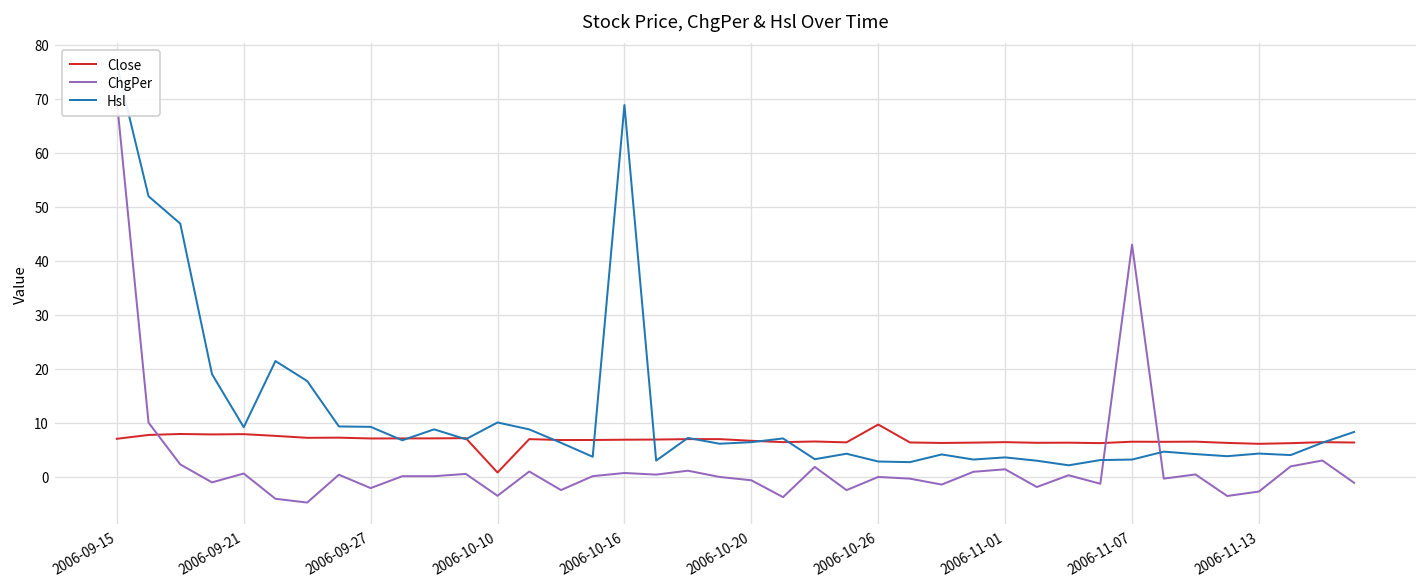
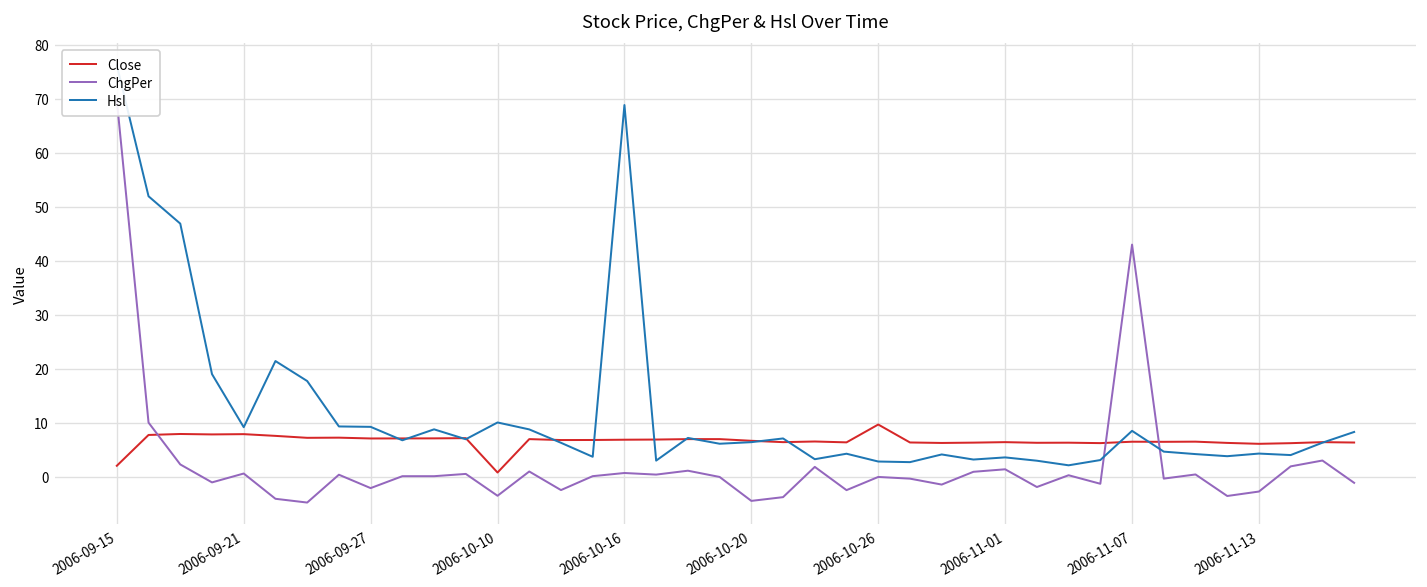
Close, 2006-09-15: 7 -> 2
ChgPer, 2006-10-20: -1 -> -4
Hsl, 2006-11-07: 3 -> 9
